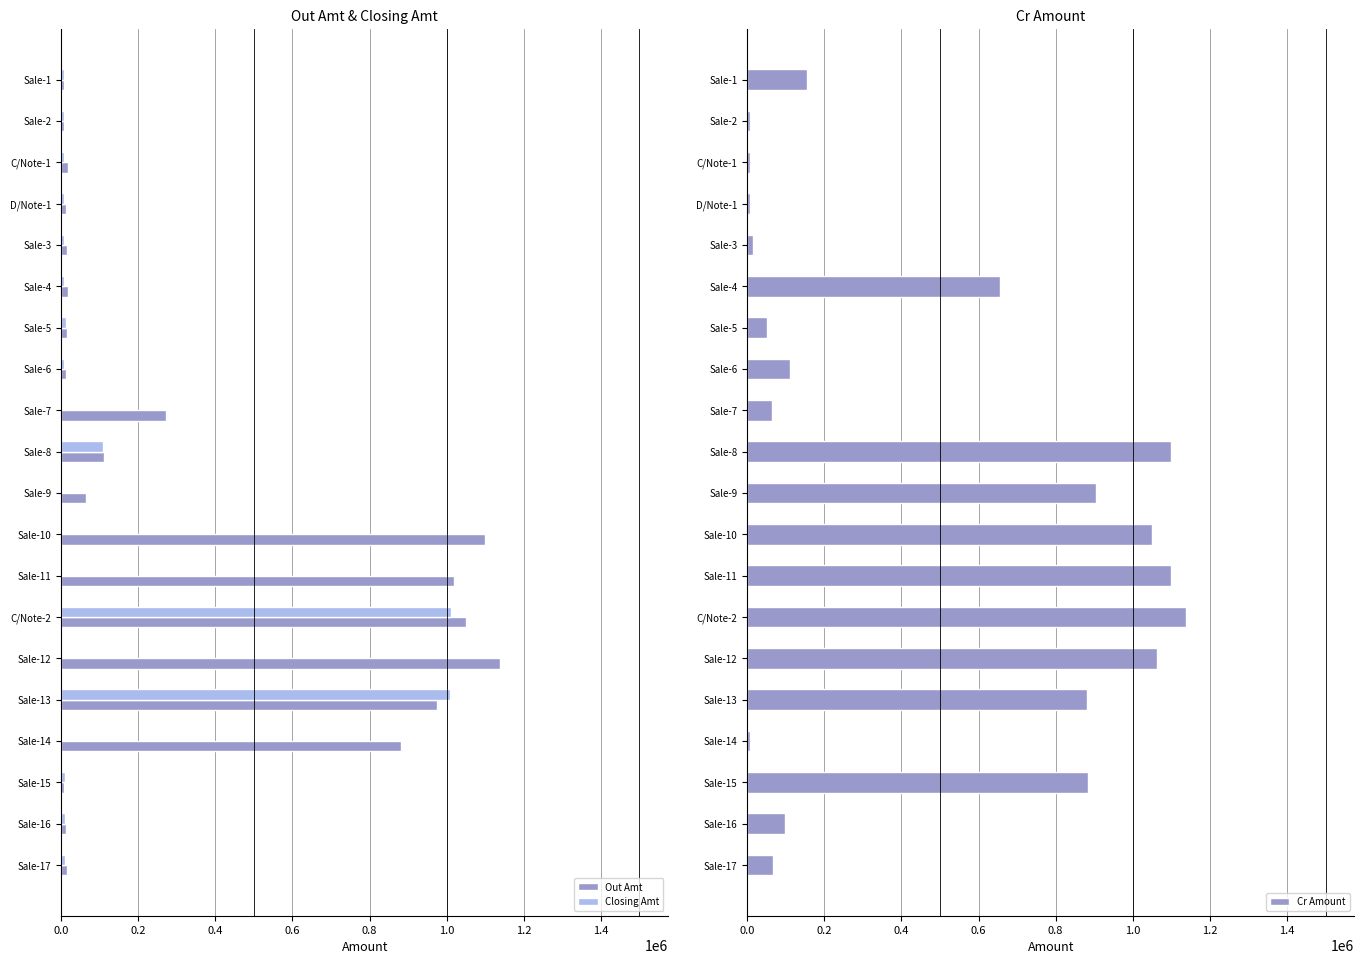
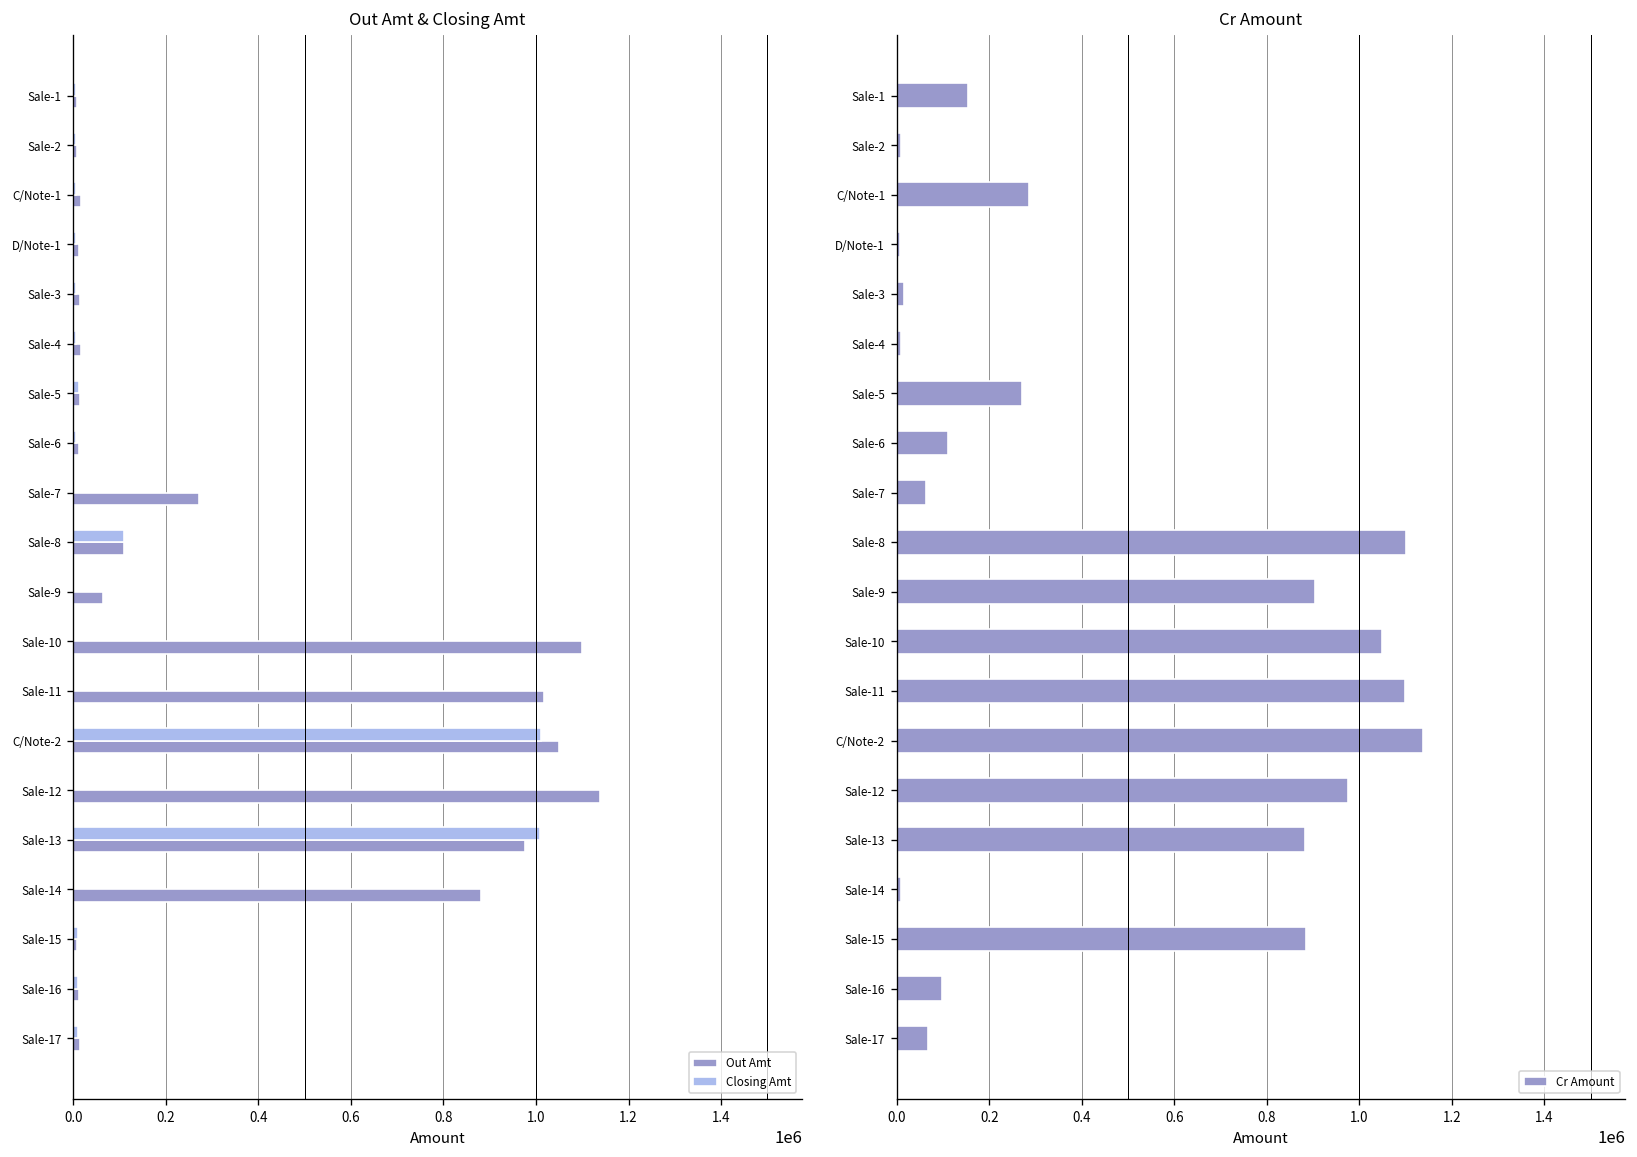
Cr Amount, C/Note-1: 10000 -> 290000
Cr Amount, Sale-4: 660000 -> 10000
Cr Amount, Sale-5: 50000 -> 270000
Cr Amount, Sale-12: 1060000 -> 980000
